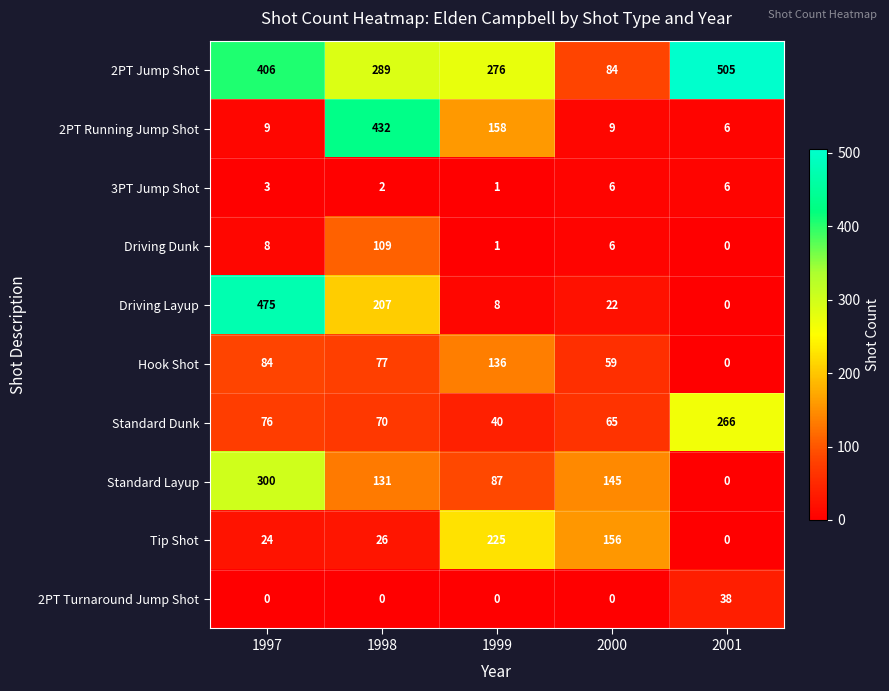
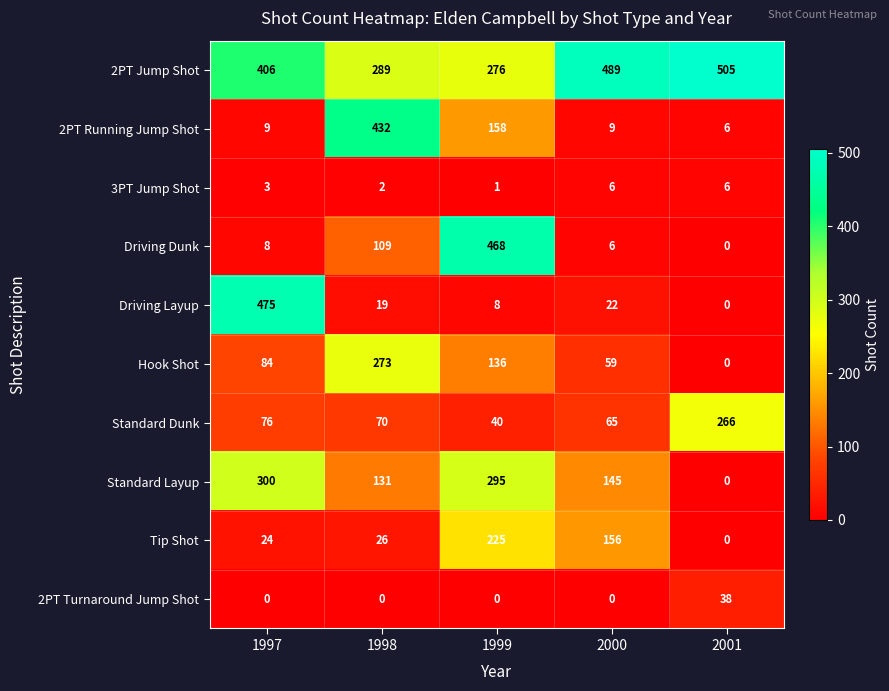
2PT Jump Shot, 2000: 84 -> 489
Driving Dunk, 1999: 1 -> 468
Driving Layup, 1998: 207 -> 19
Hook Shot, 1998: 77 -> 273
Standard Layup, 1999: 87 -> 295
